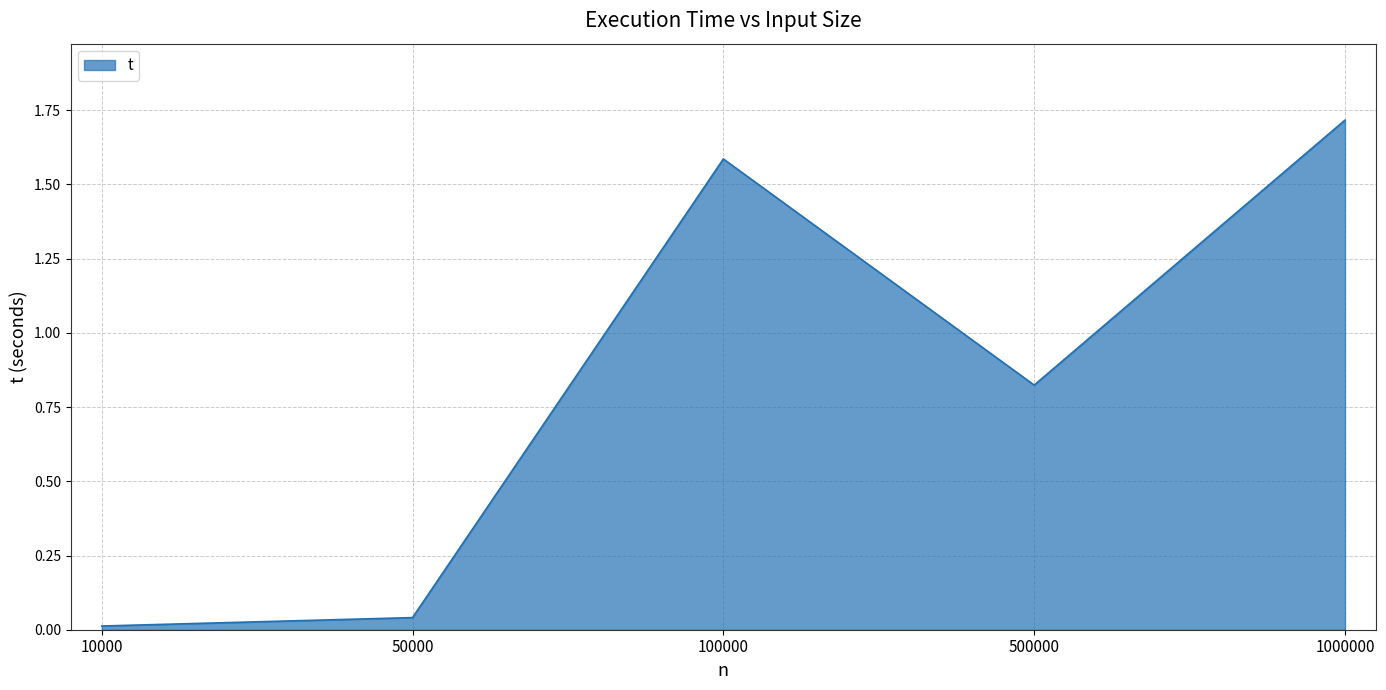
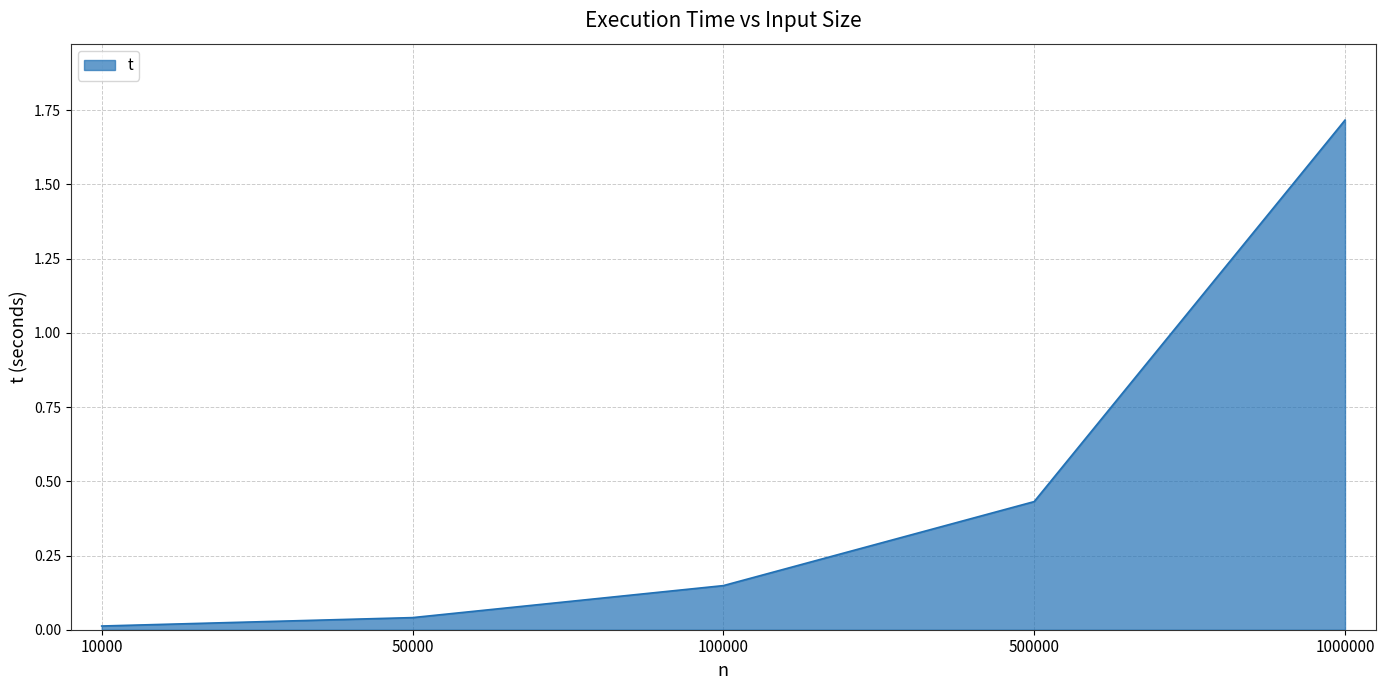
100000: 1.59 -> 0.15
500000: 0.82 -> 0.43
